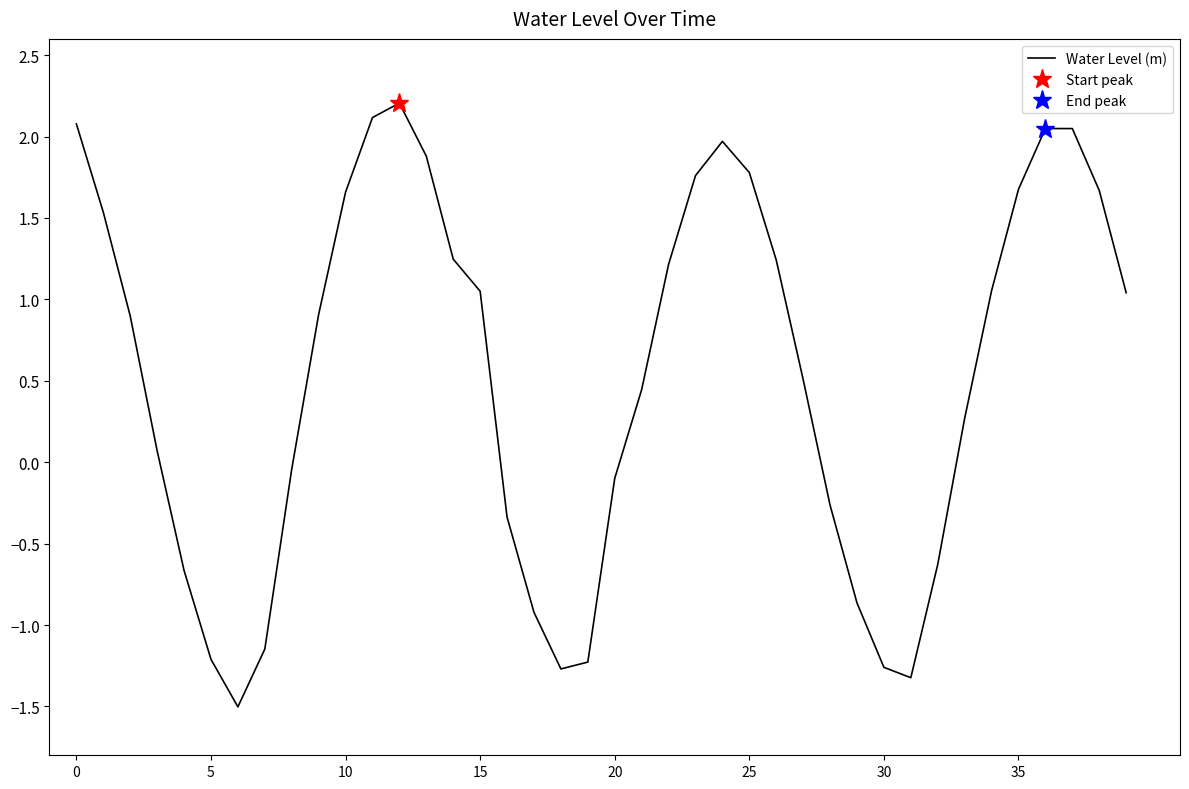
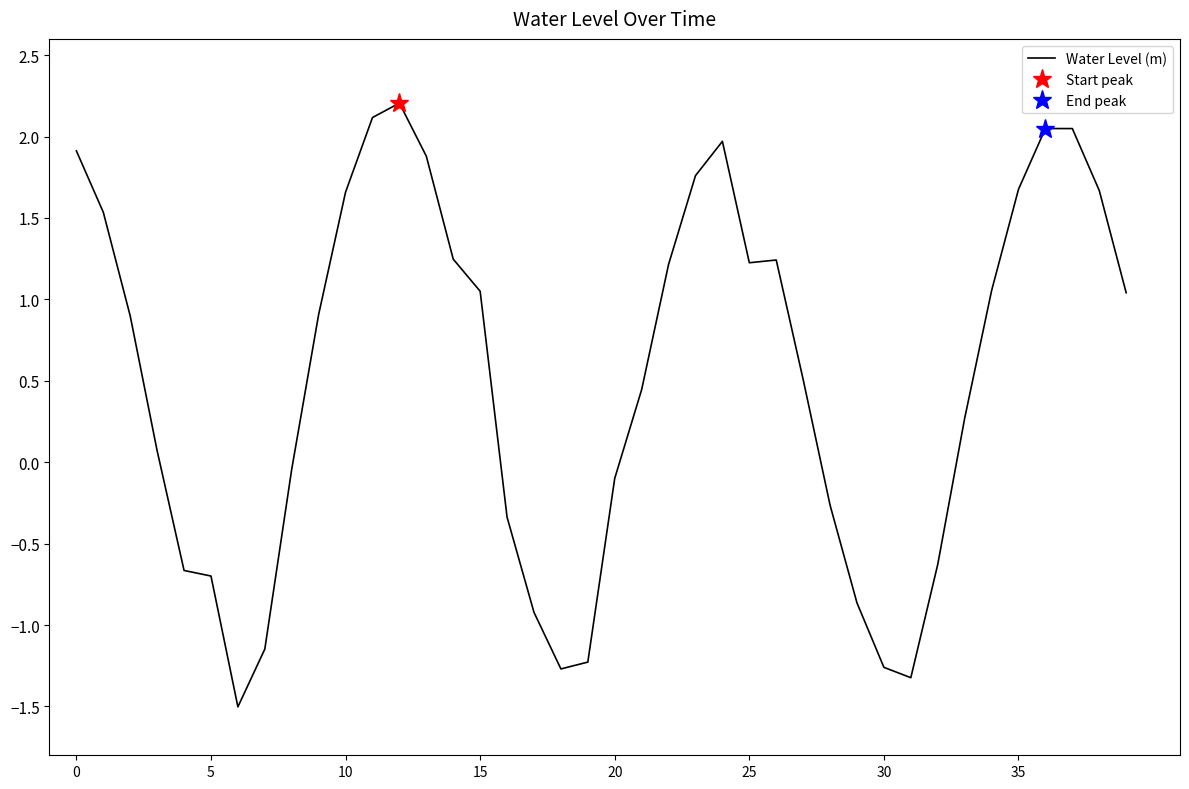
Water Level (m), 0: 2.08 -> 1.91
Water Level (m), 5: -1.21 -> -0.70
Water Level (m), 25: 1.78 -> 1.23
